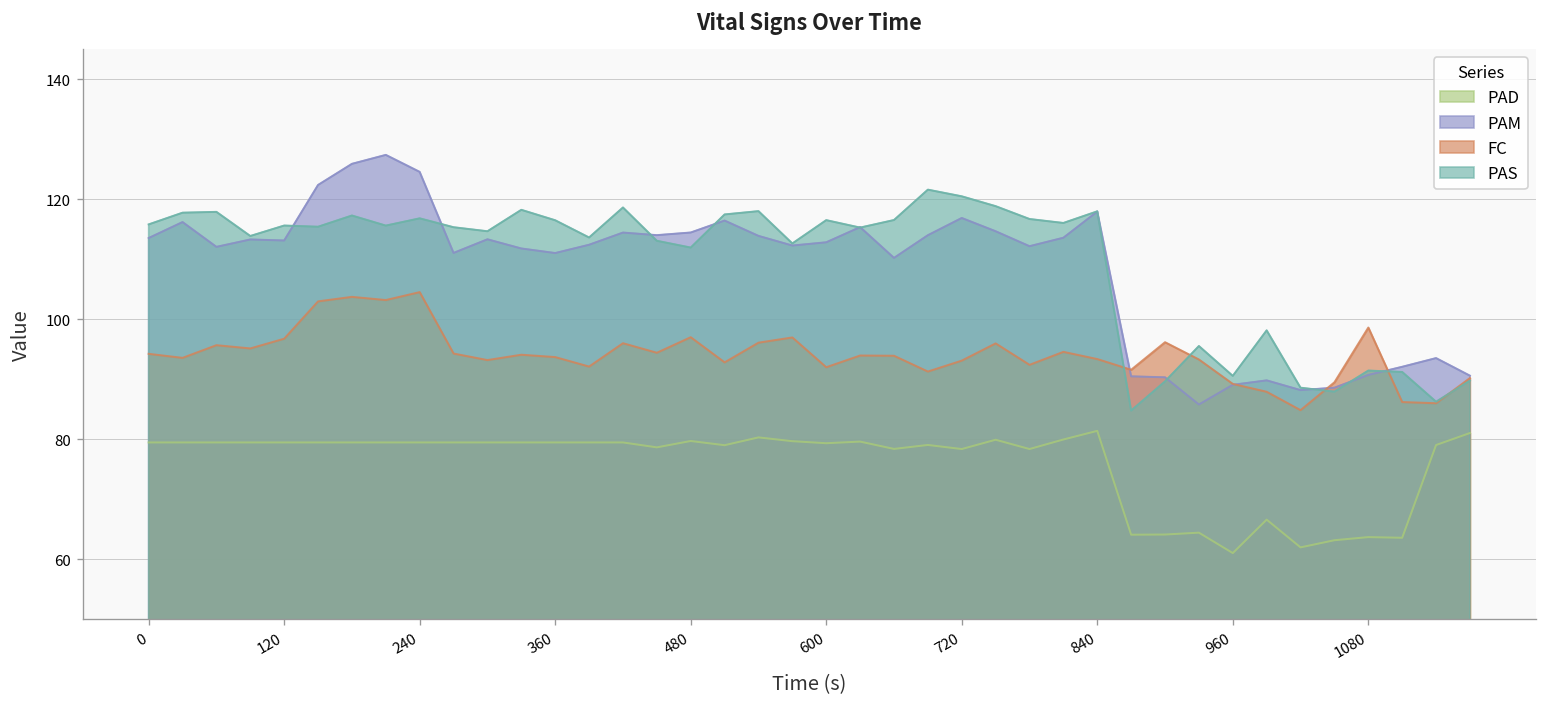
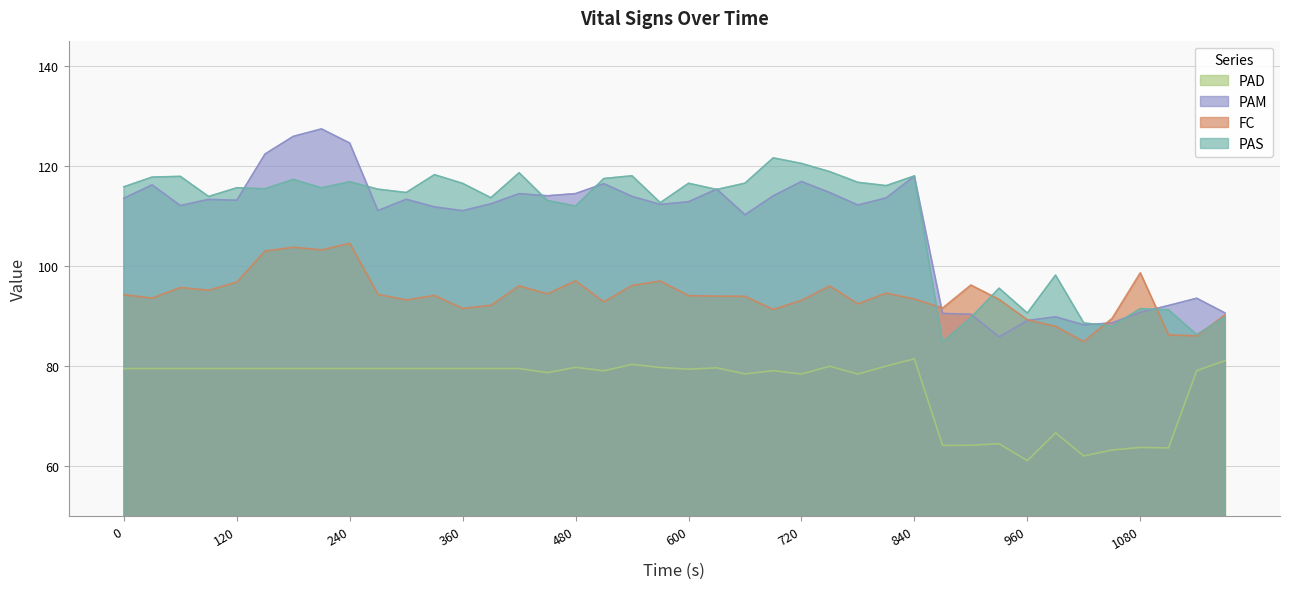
FC, 360: 94 -> 91
FC, 600: 92 -> 94
